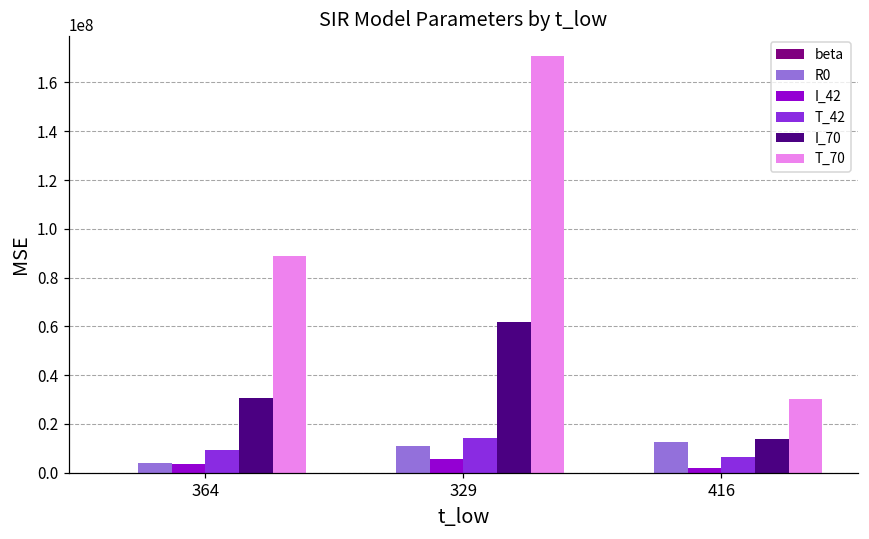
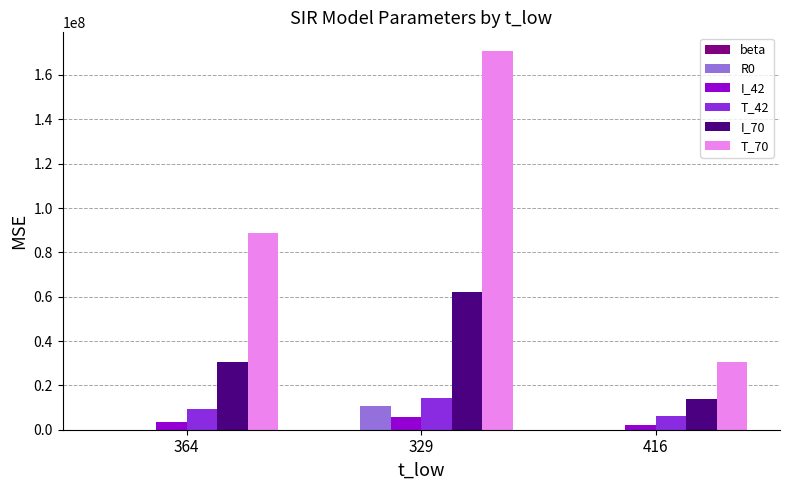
R0, 364: 4000000 -> 0
R0, 416: 12000000 -> 0
